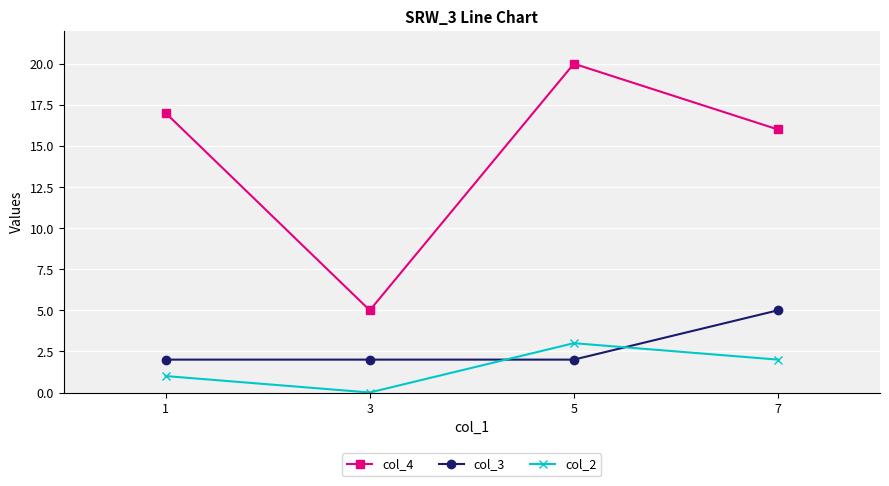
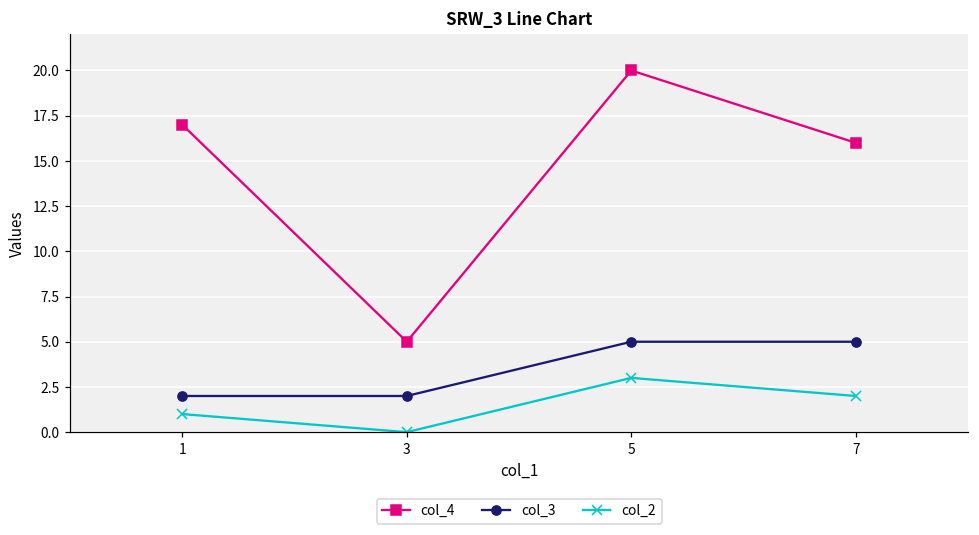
col_3, 5: 2 -> 5
